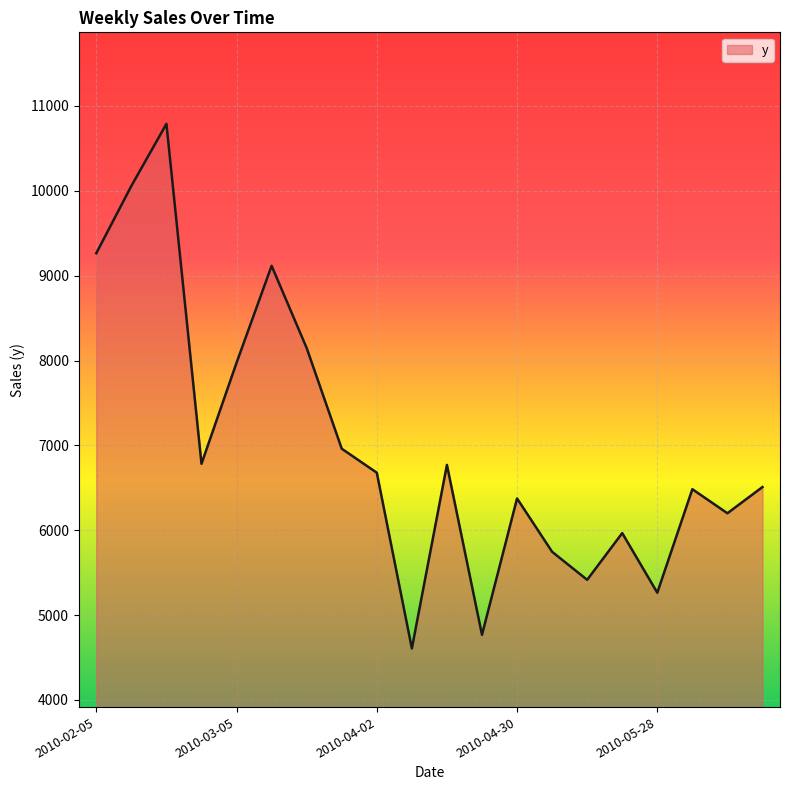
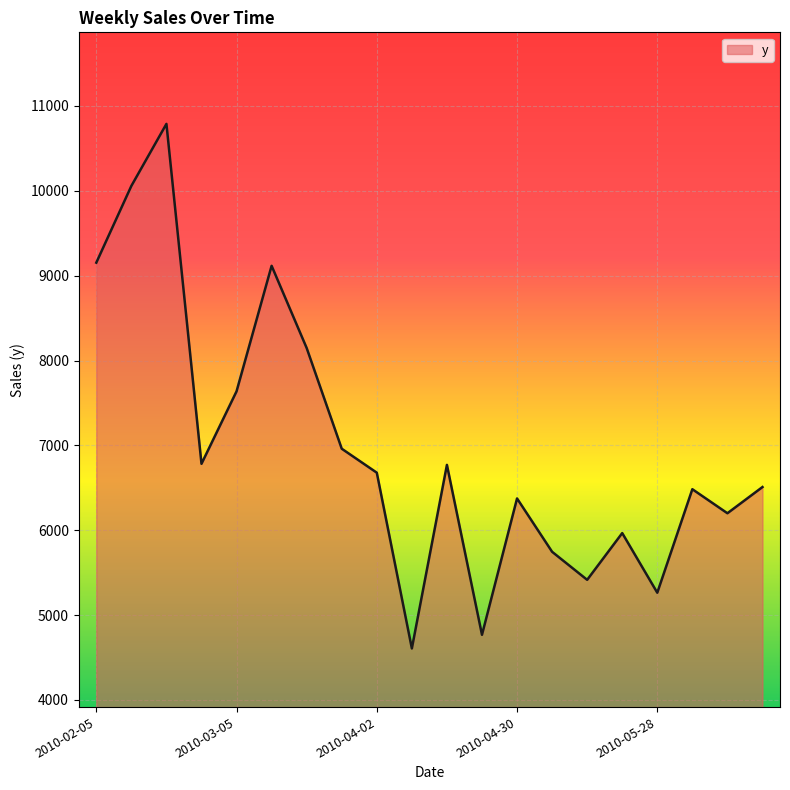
2010-02-05: 9300 -> 9200
2010-03-05: 8000 -> 7600
